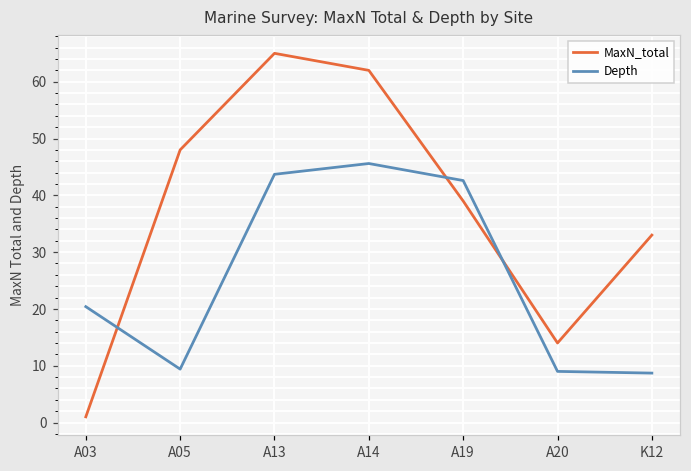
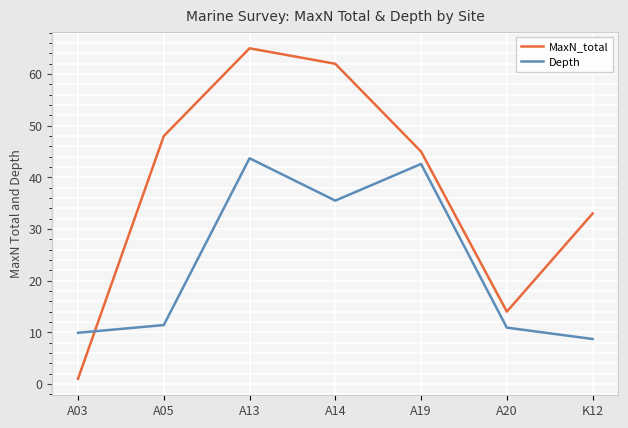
Depth, A03: 20 -> 10
Depth, A05: 9 -> 11
Depth, A14: 46 -> 36
MaxN_total, A19: 39 -> 45
Depth, A20: 9 -> 11
